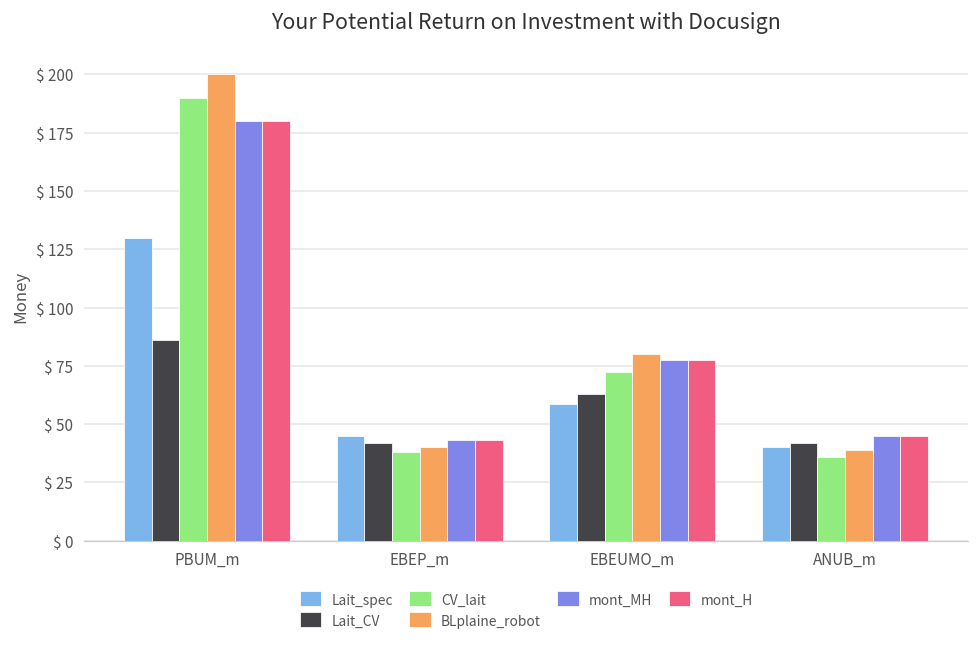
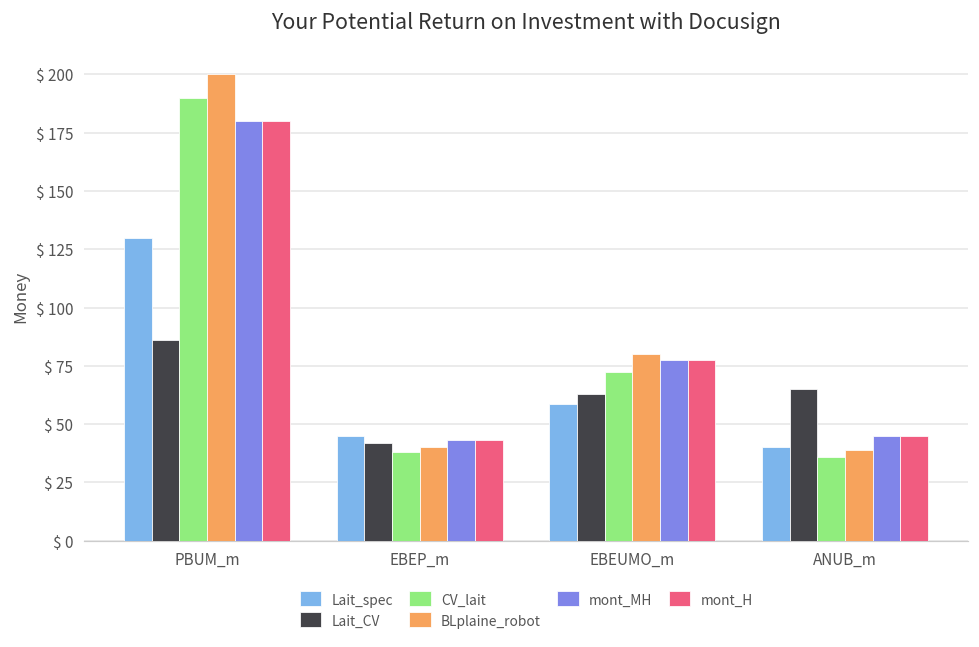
Lait_CV, ANUB_m: $ 42 -> $ 65
